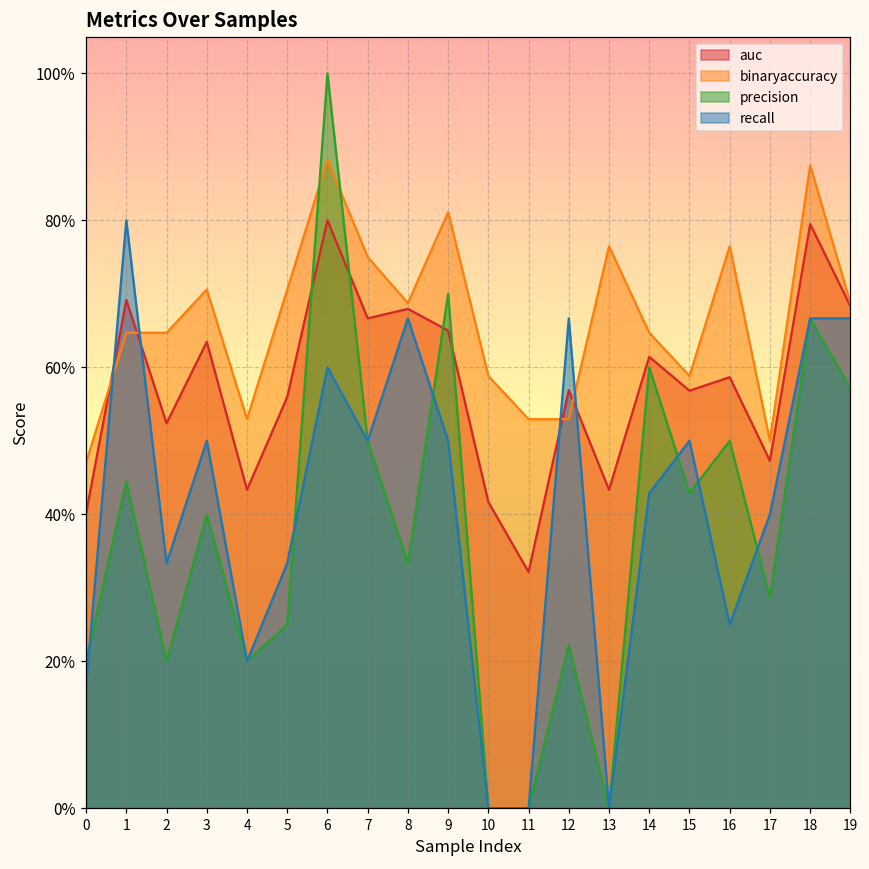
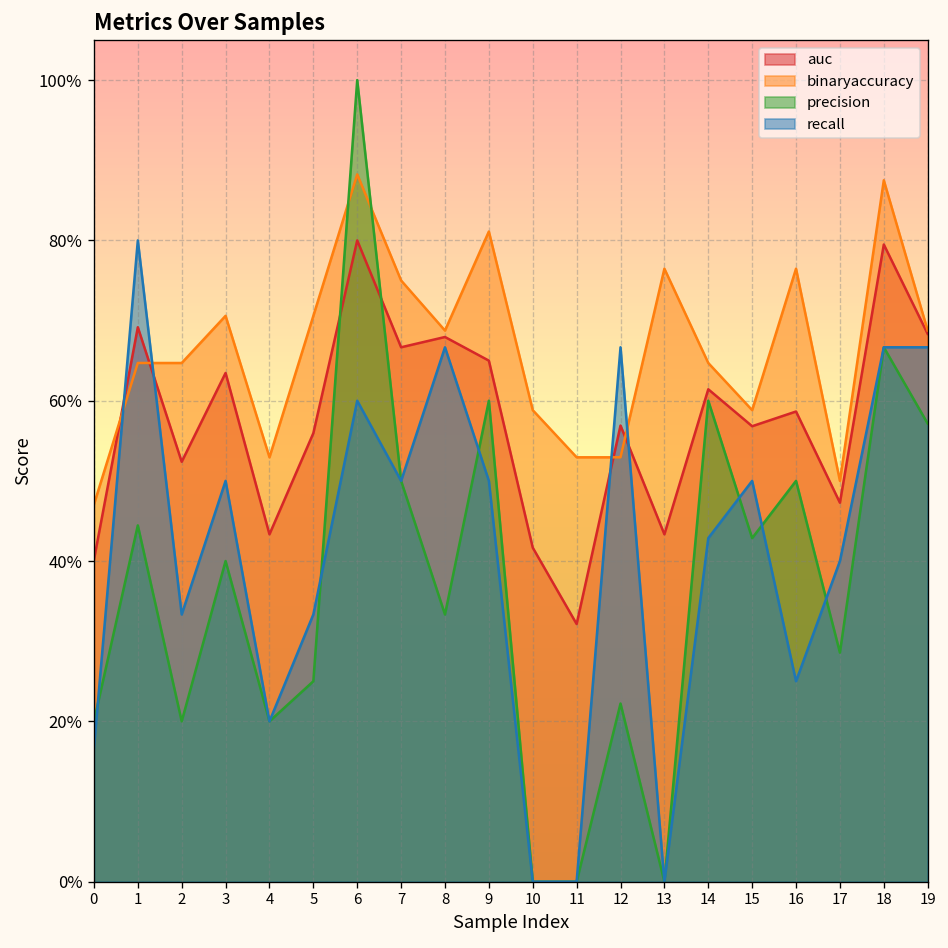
precision, 9: 70% -> 60%
